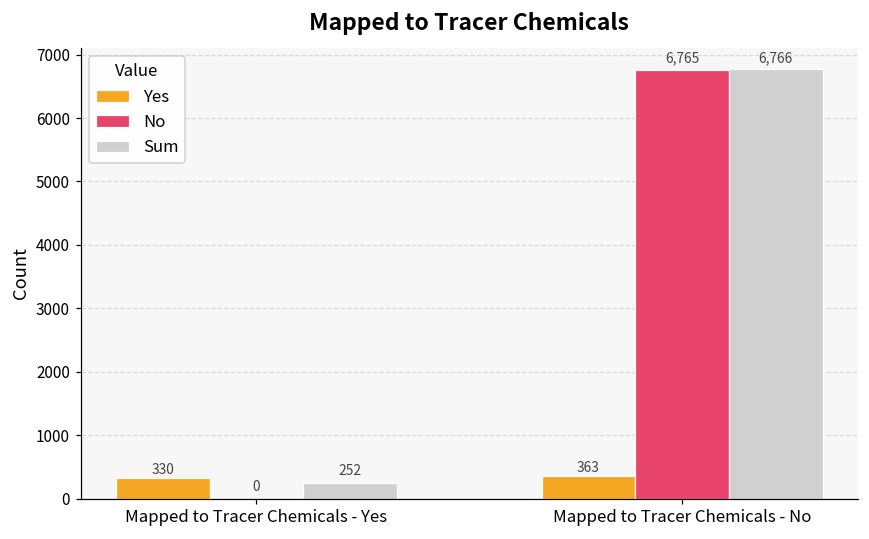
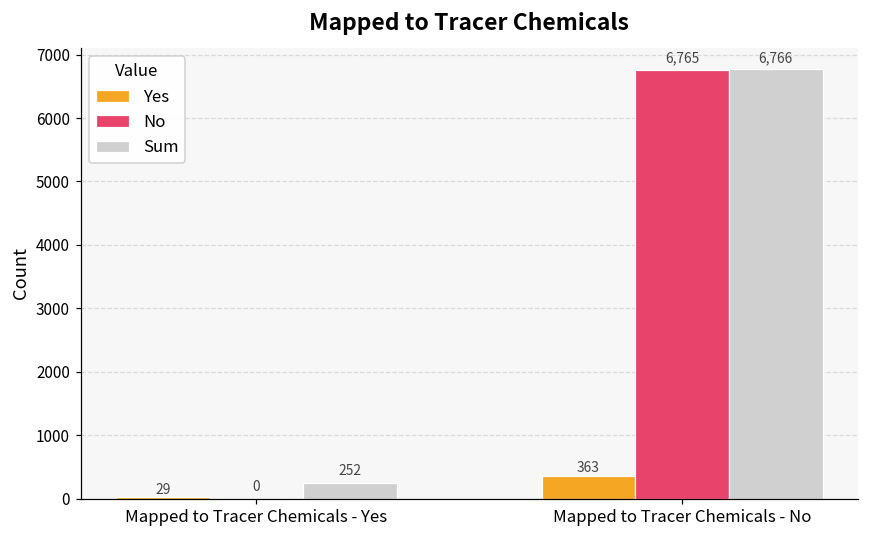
Yes, Mapped to Tracer Chemicals - Yes: 330 -> 29
